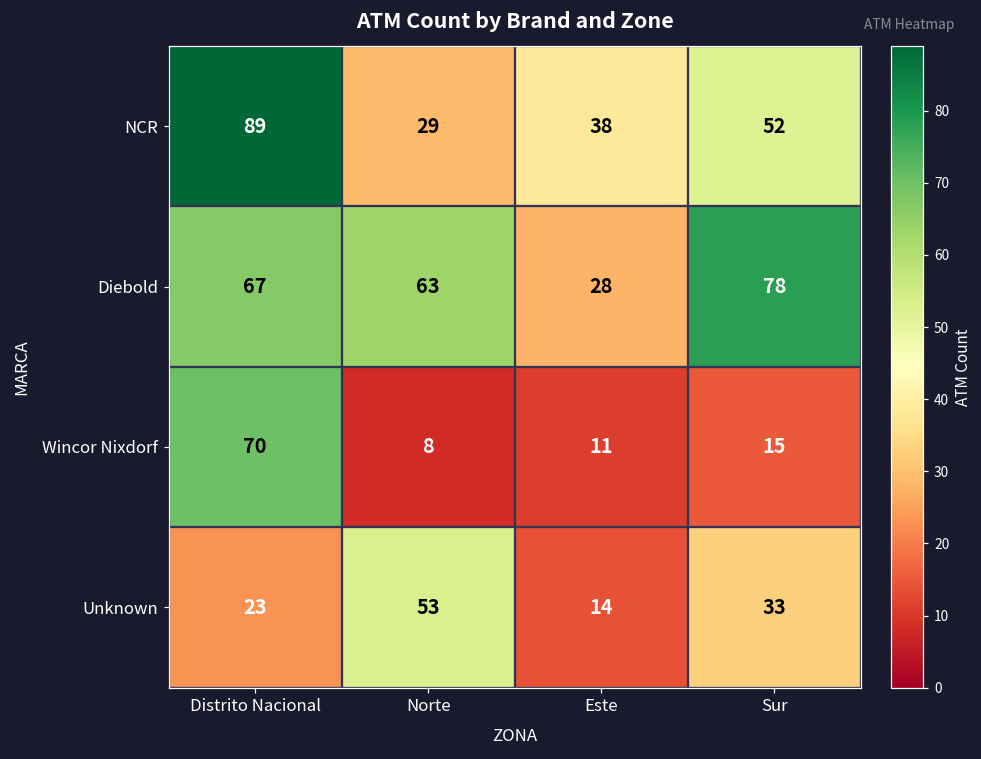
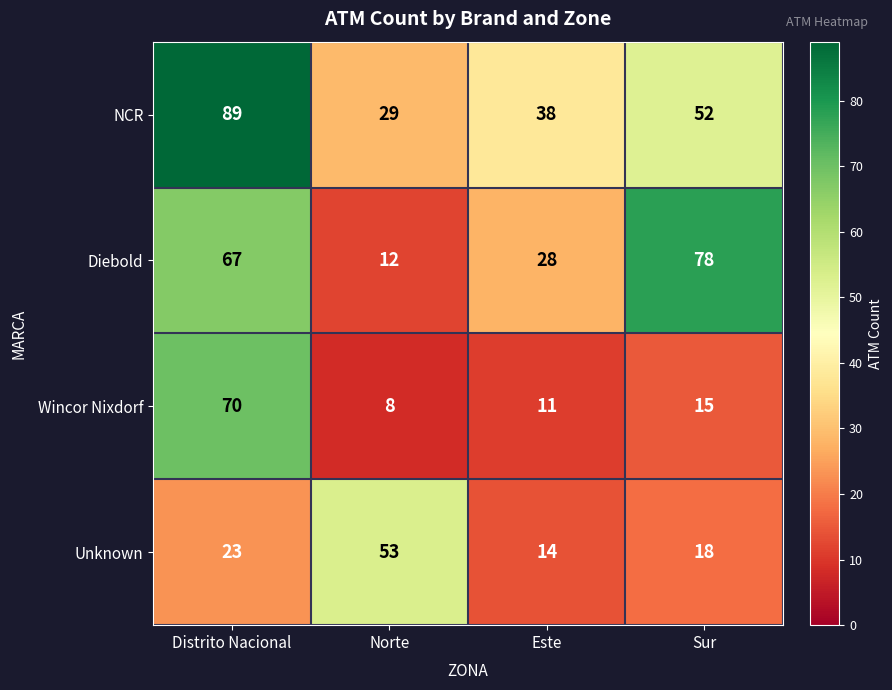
Diebold, Norte: 63 -> 12
Unknown, Sur: 33 -> 18
